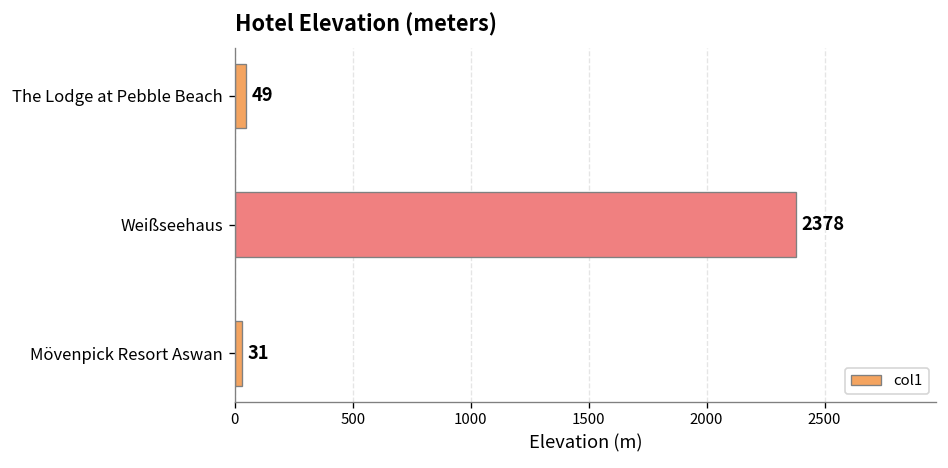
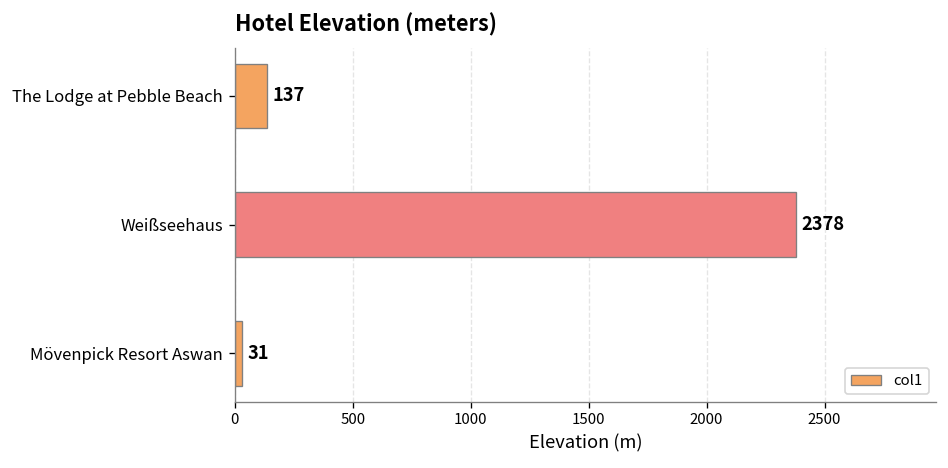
The Lodge at Pebble Beach: 49 -> 137
